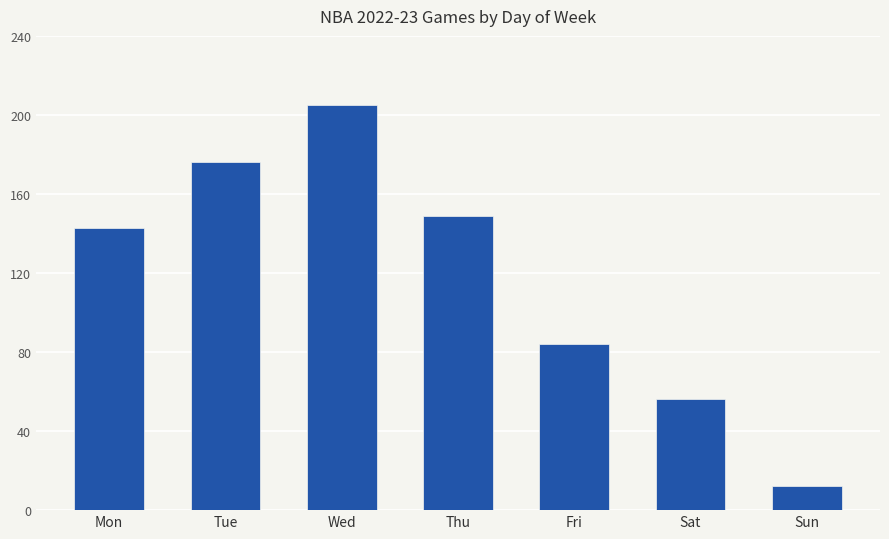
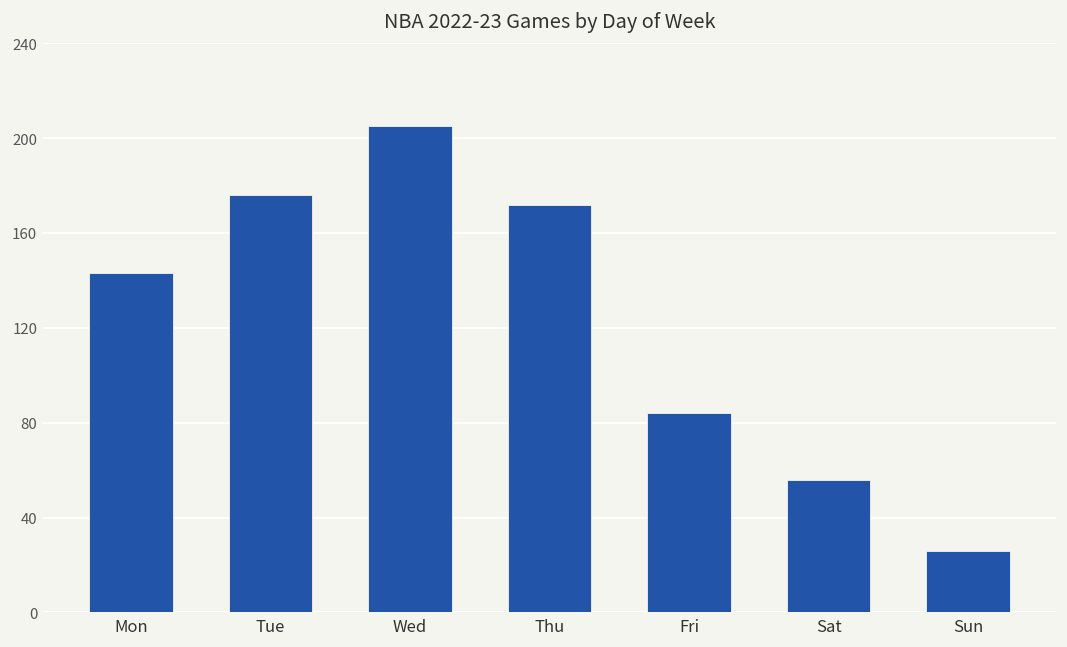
Thu: 149 -> 172
Sun: 12 -> 26
